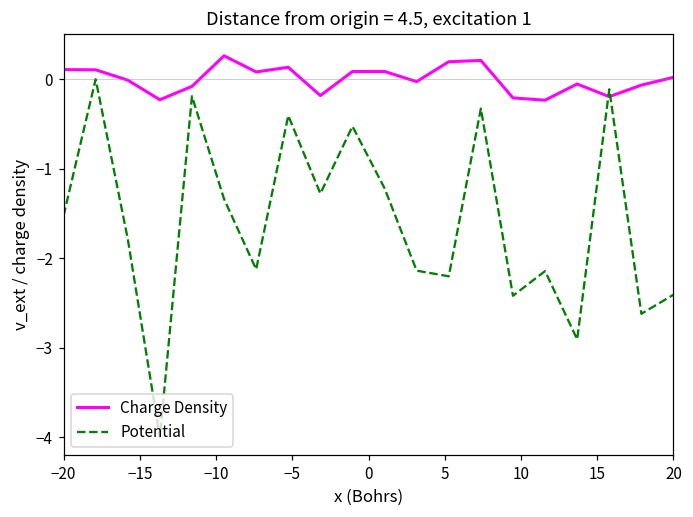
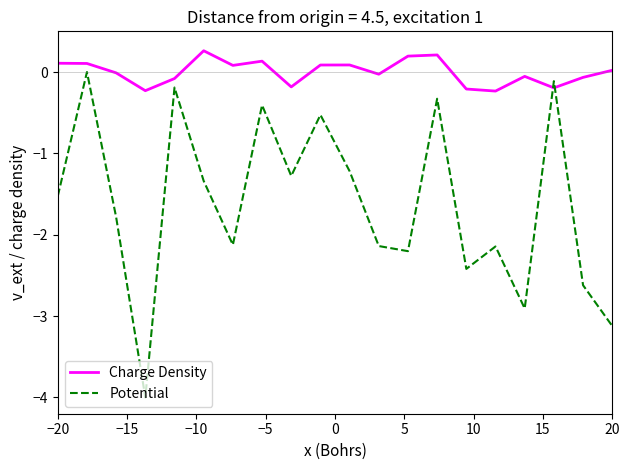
Potential, 20: -2.4 -> -3.1
